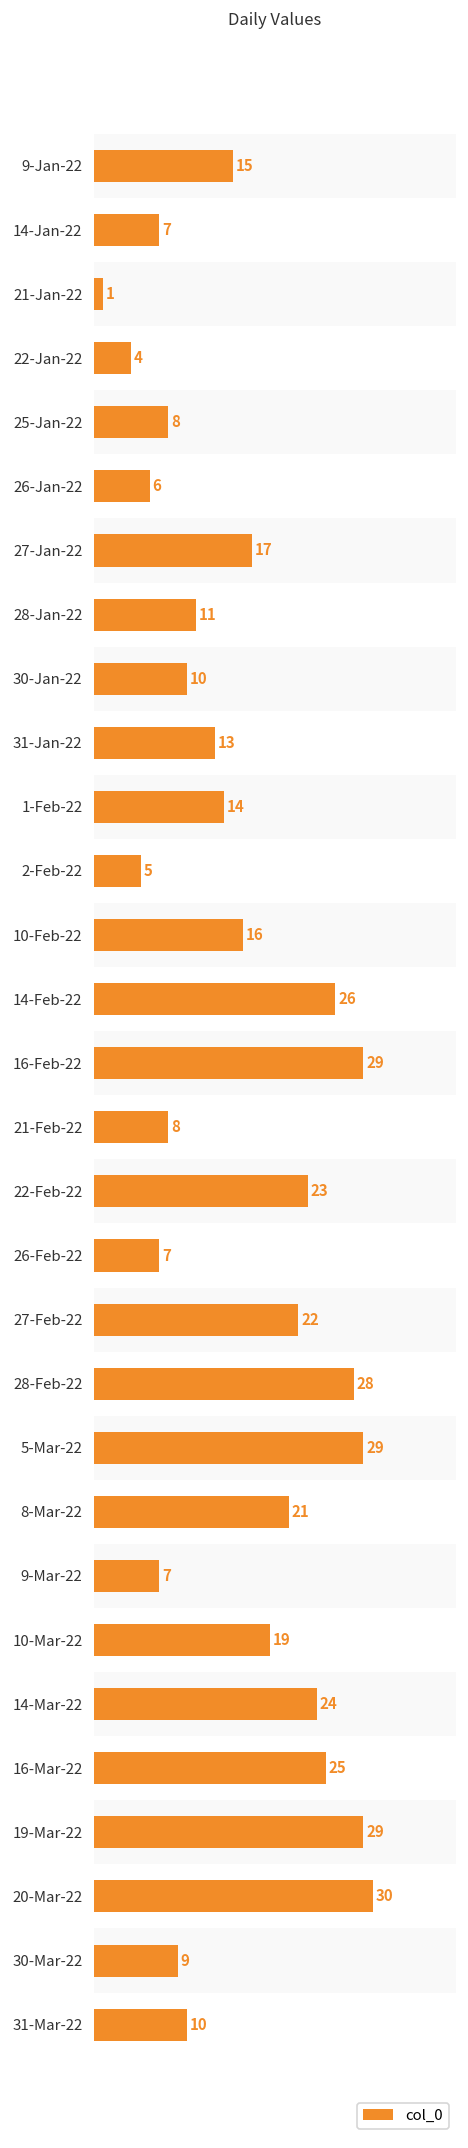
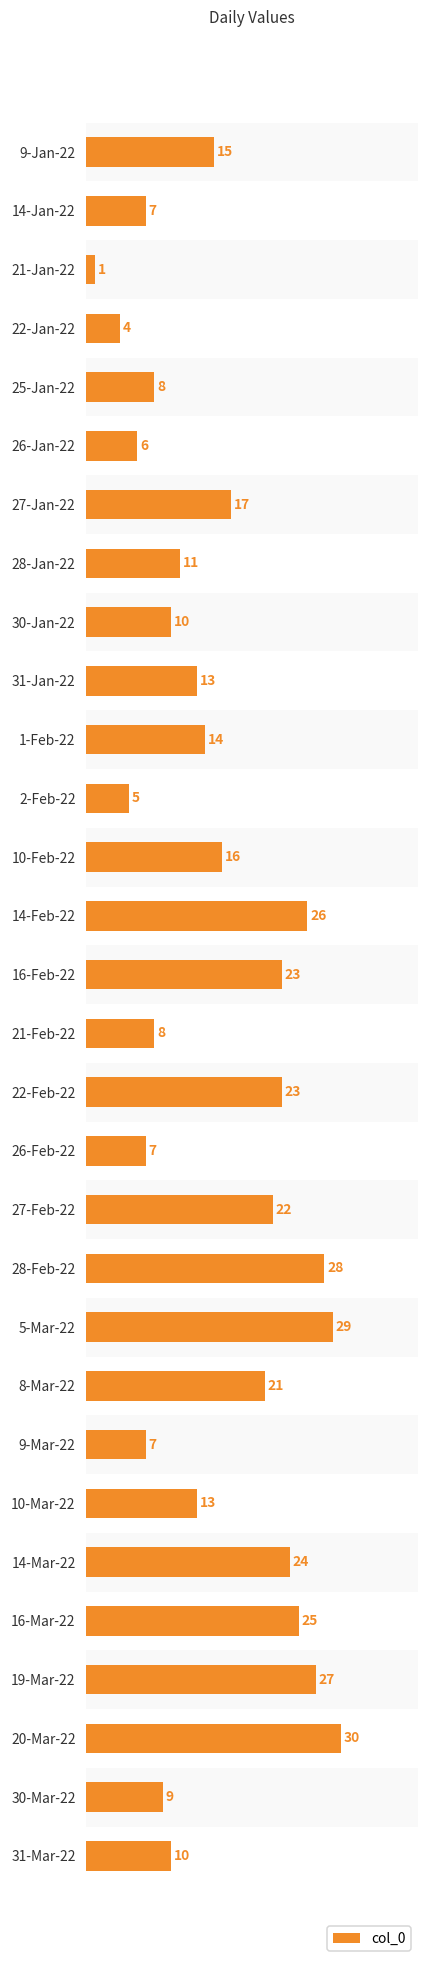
16-Feb-22: 29 -> 23
10-Mar-22: 19 -> 13
19-Mar-22: 29 -> 27
